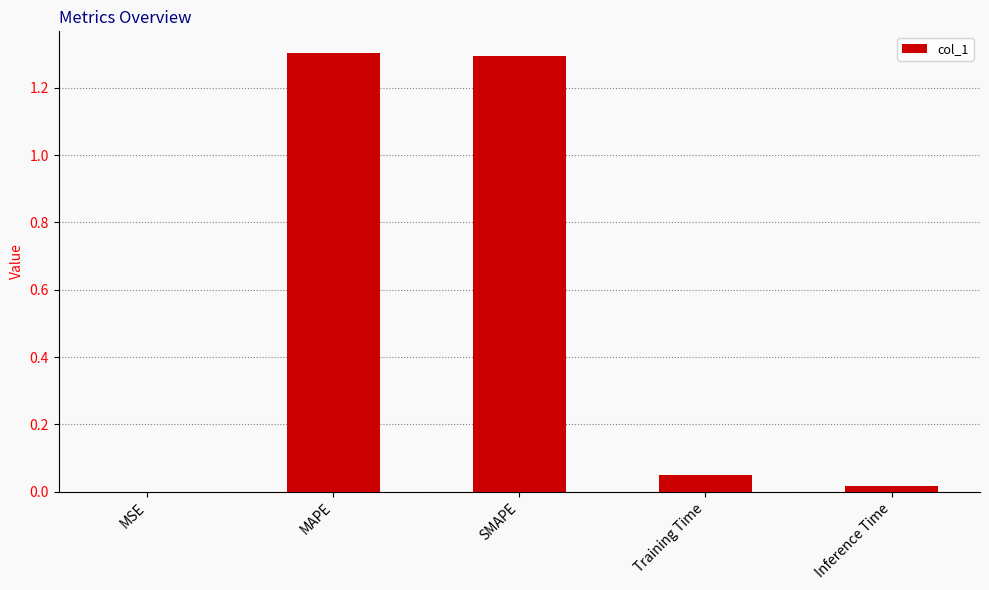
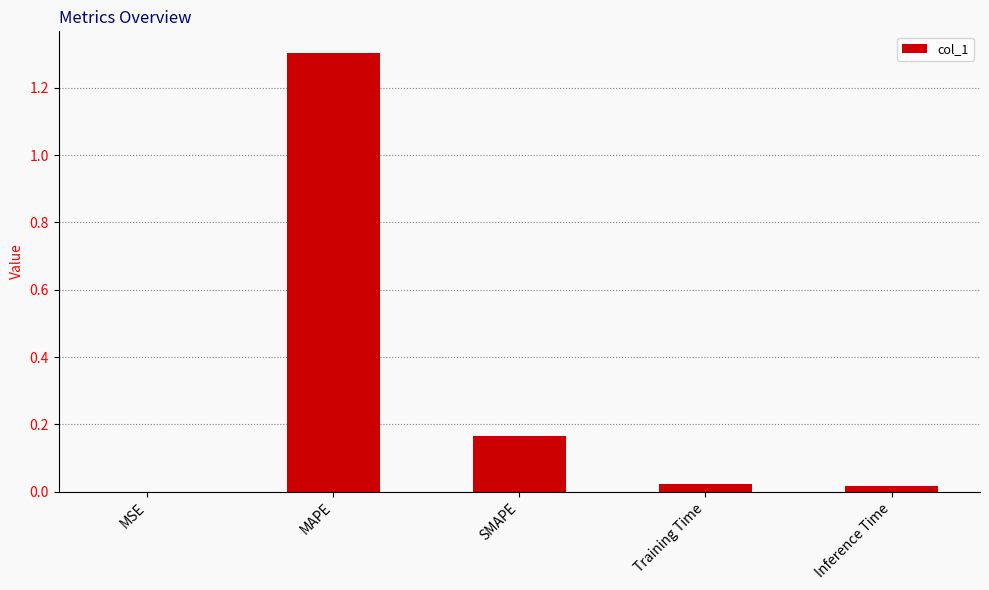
SMAPE: 1.29 -> 0.17
Training Time: 0.05 -> 0.02
